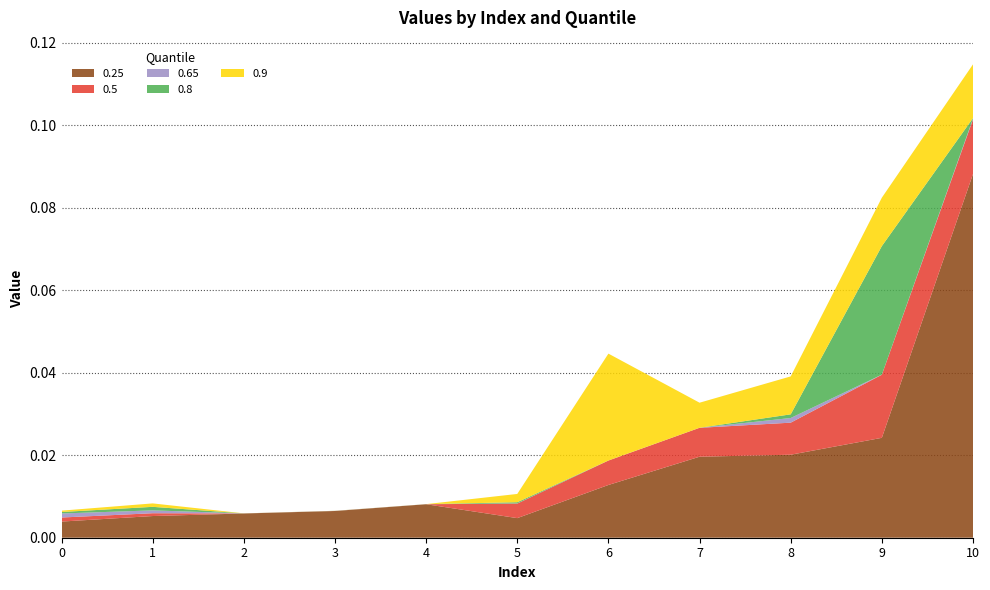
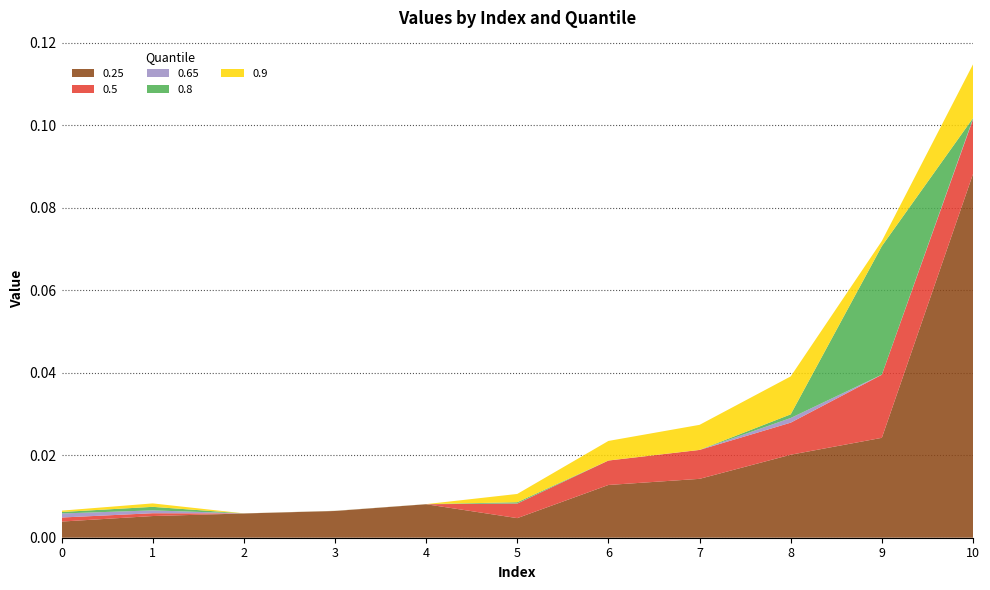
0.9, 6: 0.026 -> 0.005
0.25, 7: 0.020 -> 0.014
0.9, 9: 0.012 -> 0.001
